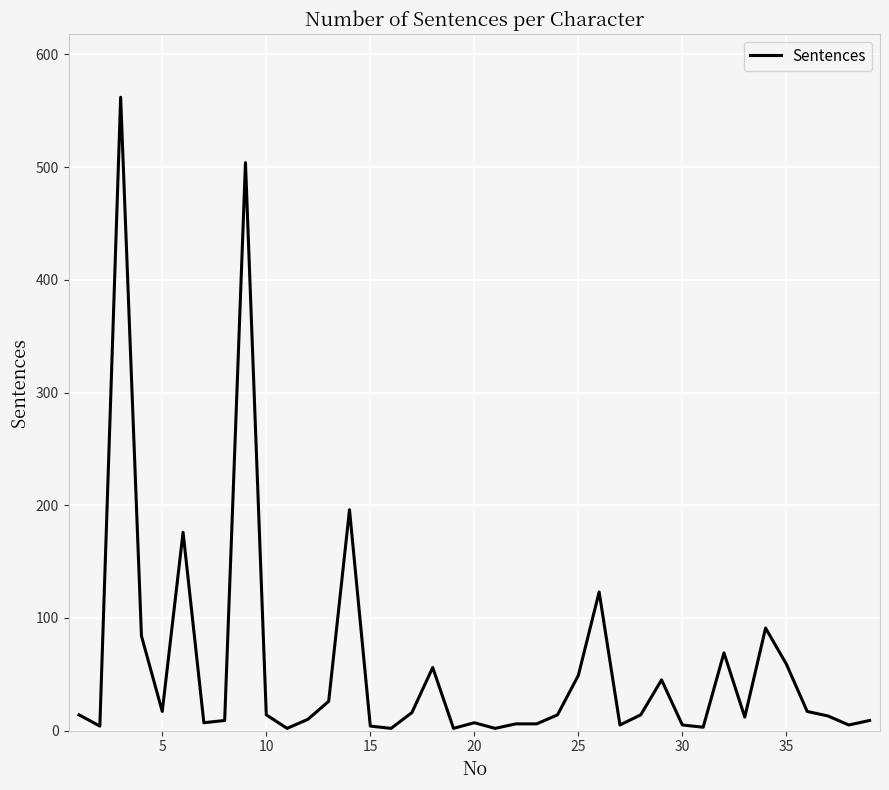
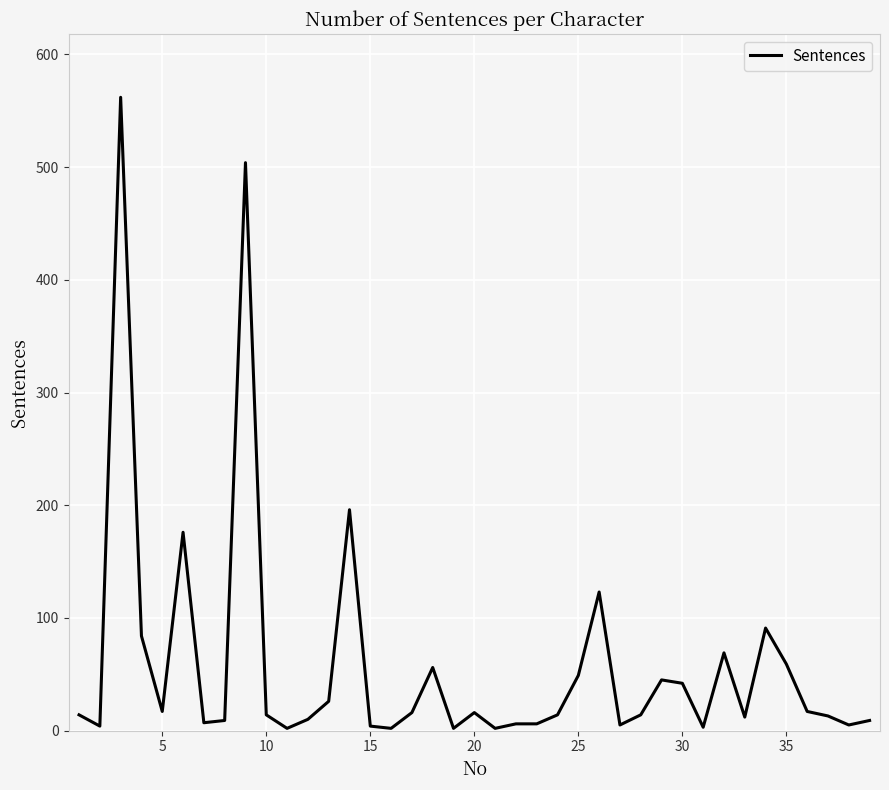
20: 7 -> 16
30: 5 -> 42
